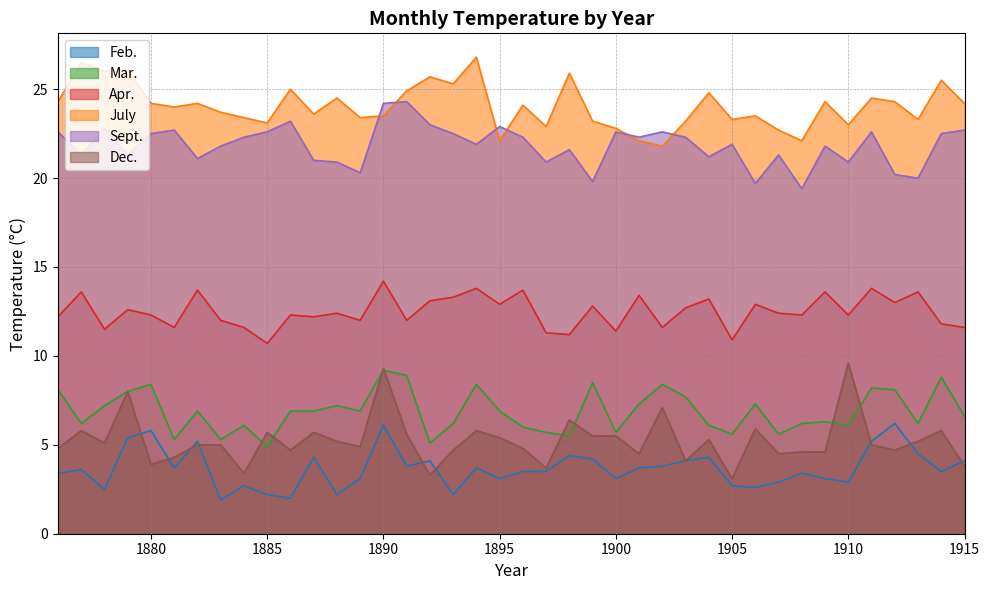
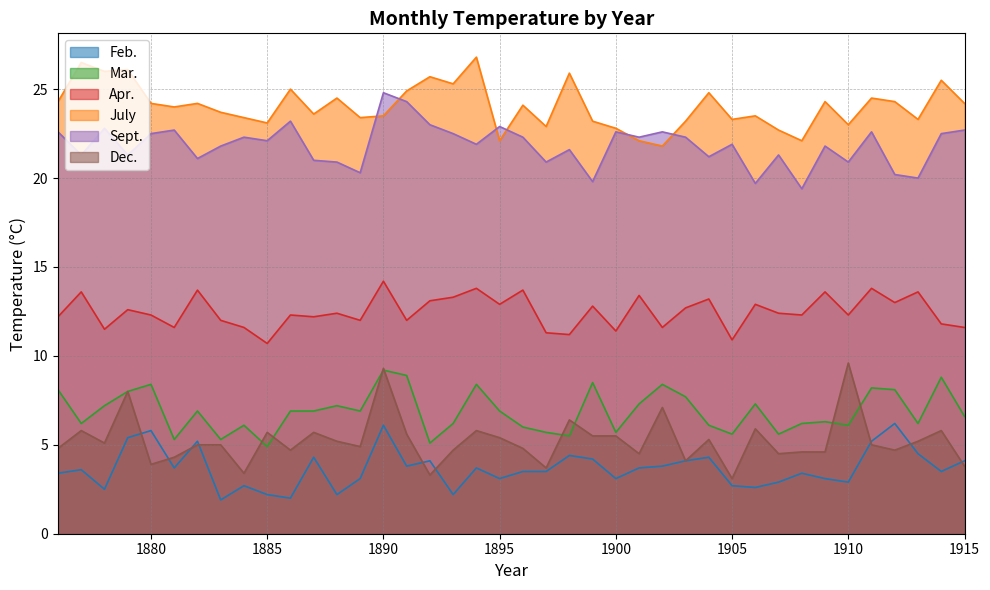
Sept., 1885: 22.6 -> 22.1
Sept., 1890: 24.2 -> 24.8
